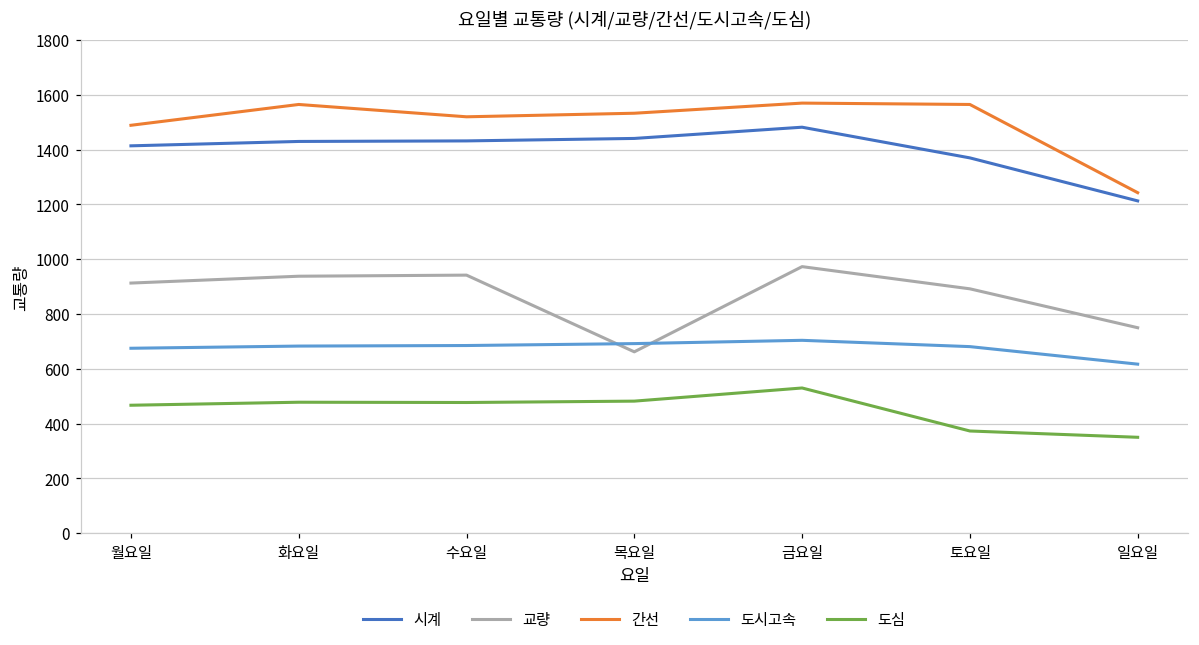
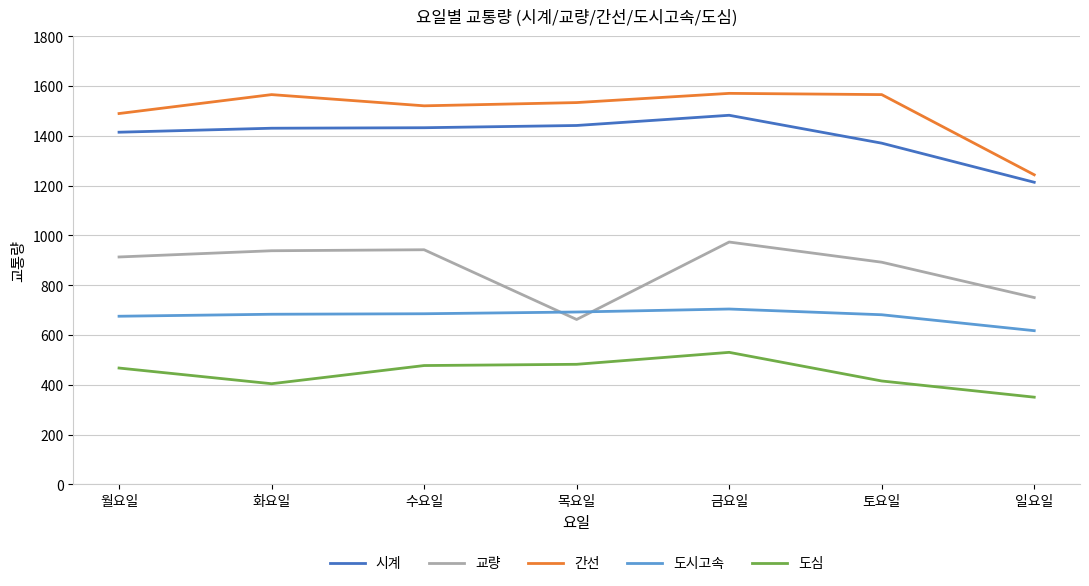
도심, 화요일: 480 -> 400
도심, 토요일: 370 -> 420
